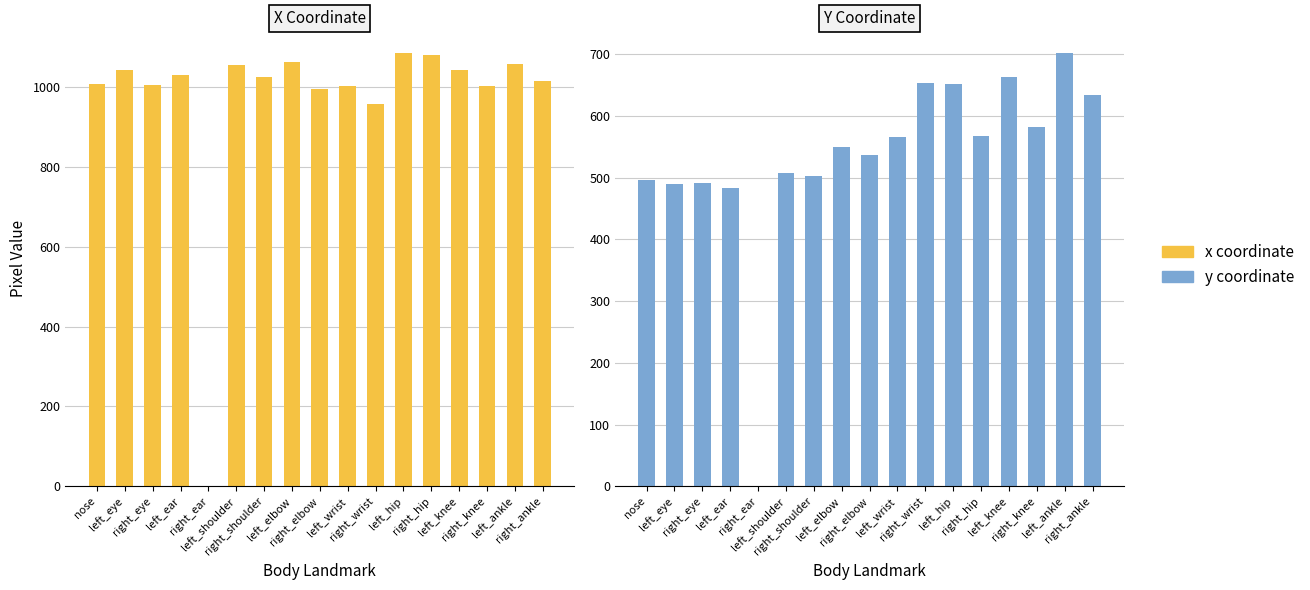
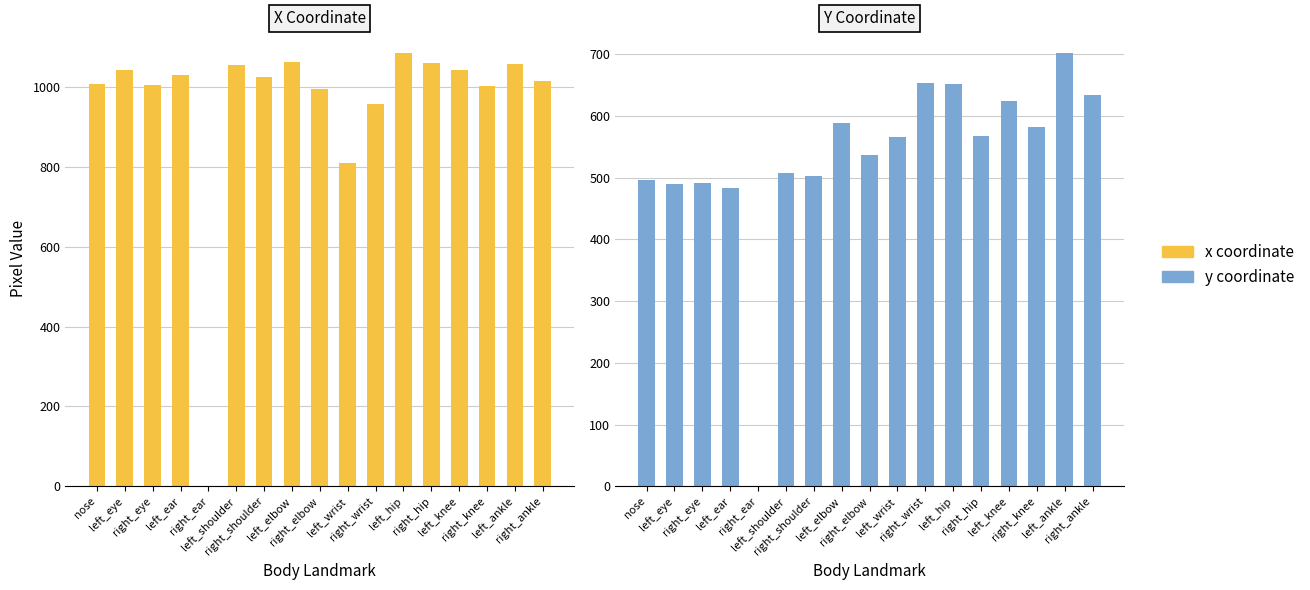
X Coordinate, left_wrist: 1000 -> 810
X Coordinate, right_hip: 1080 -> 1060
Y Coordinate, left_elbow: 550 -> 590
Y Coordinate, left_knee: 660 -> 620
